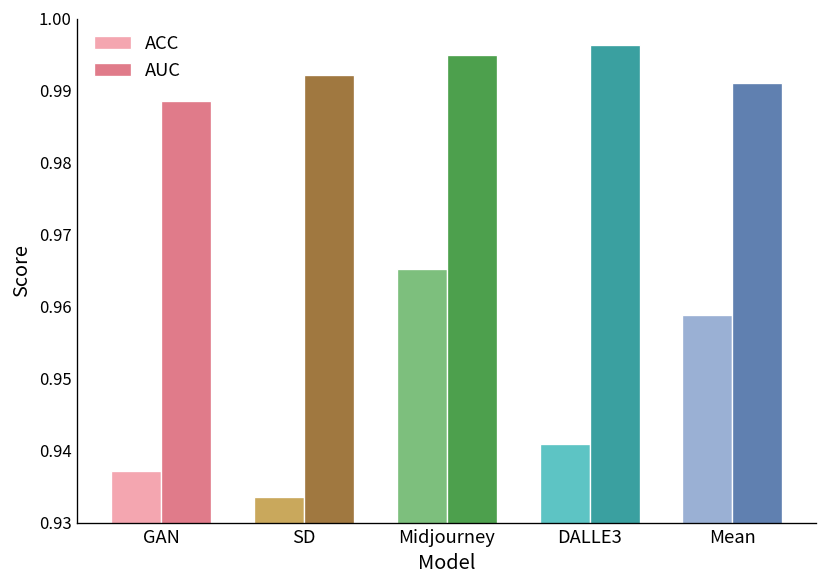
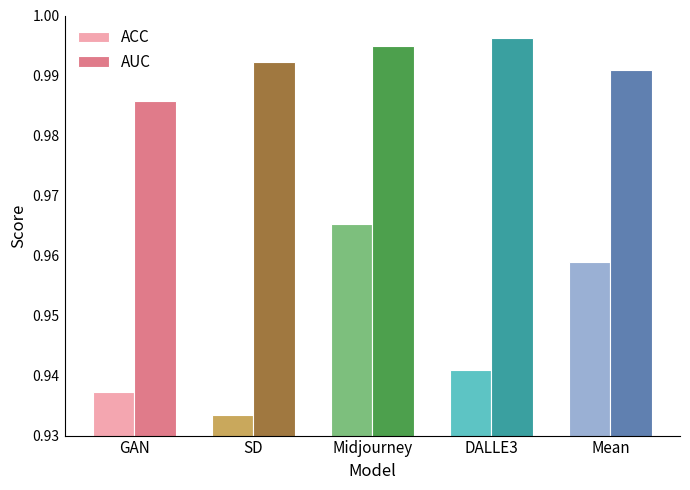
AUC, GAN: 0.989 -> 0.986
